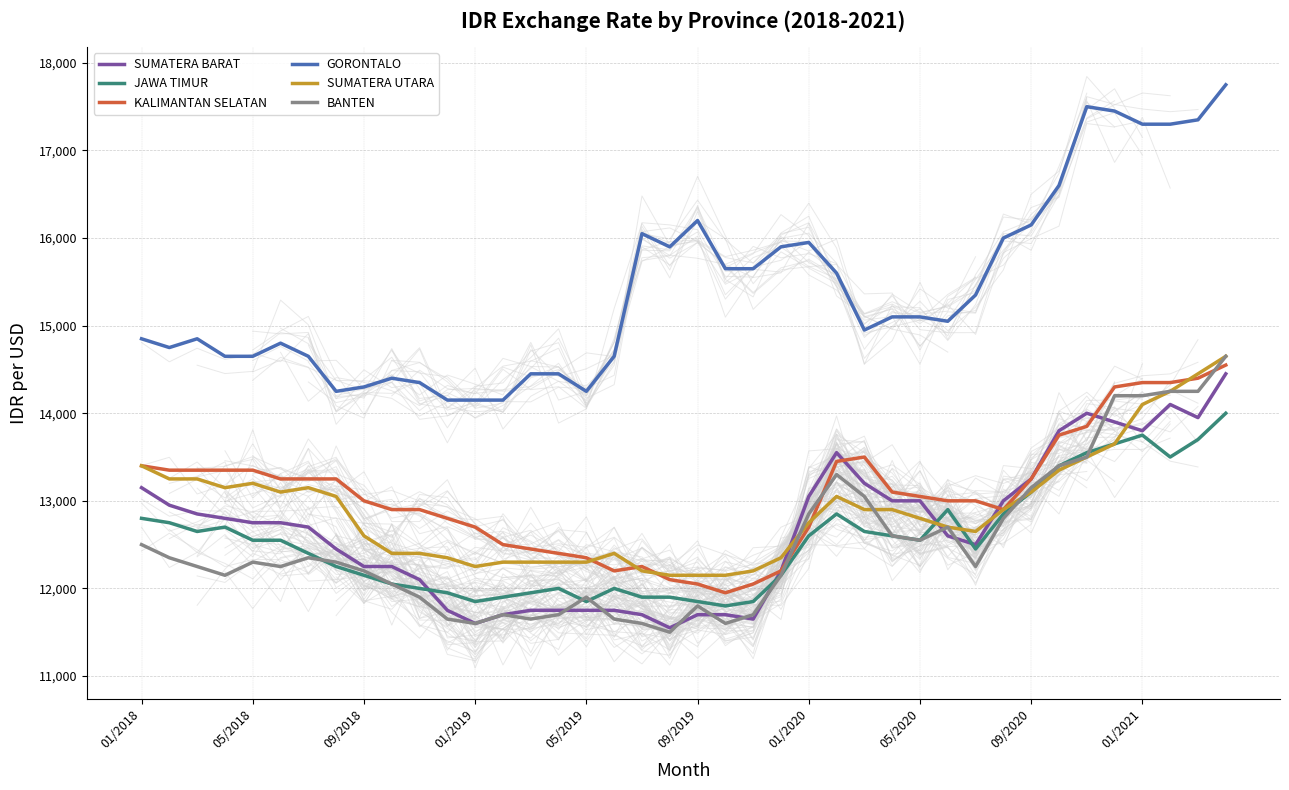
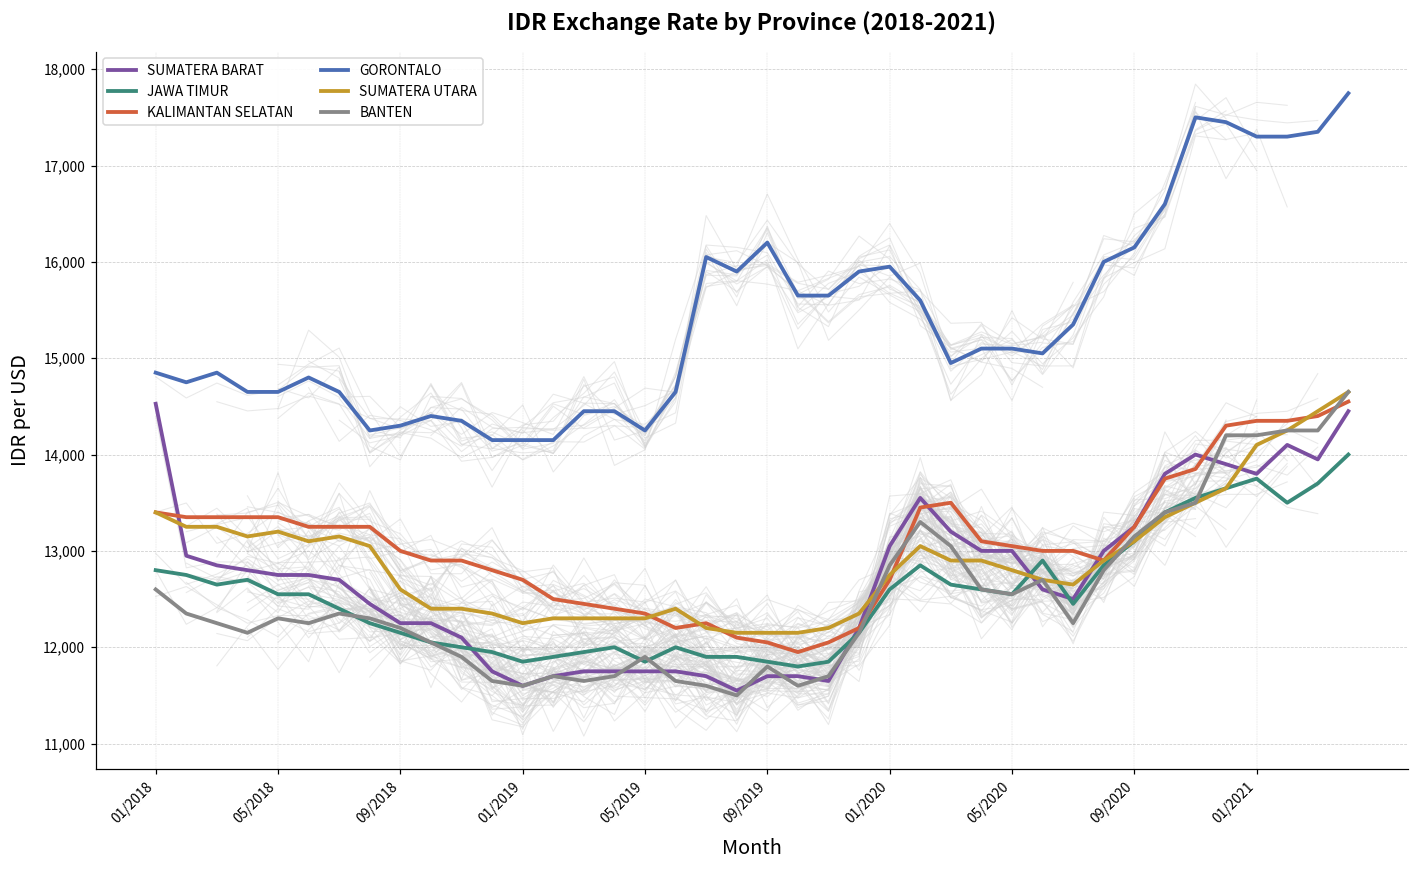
SUMATERA BARAT, 01/2018: 13,200 -> 14,500
BANTEN, 01/2018: 12,500 -> 12,600
